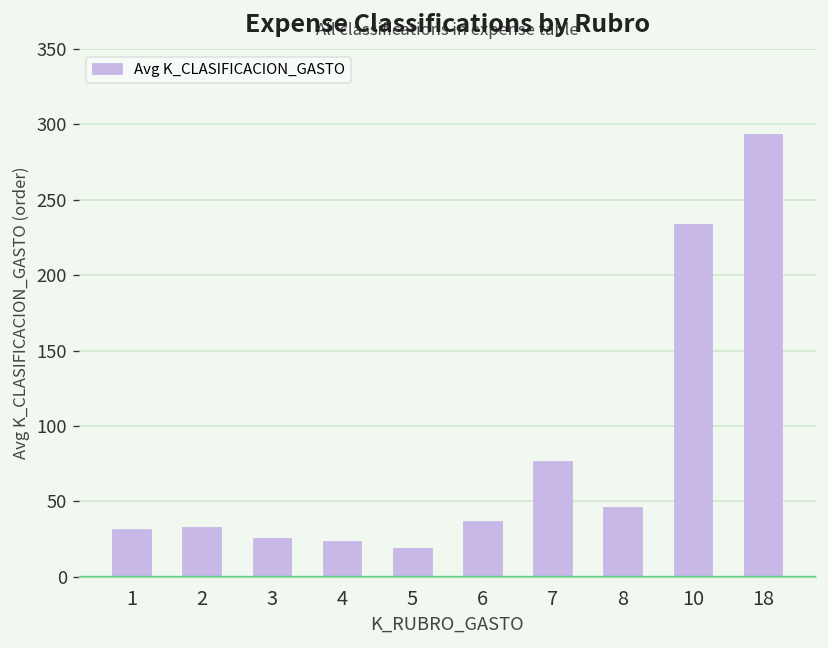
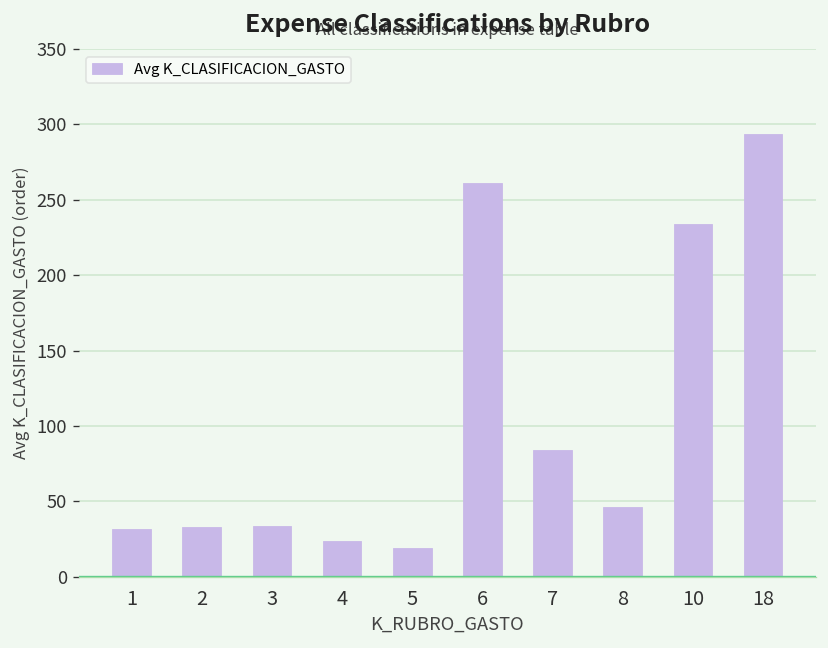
3: 26 -> 34
6: 37 -> 261
7: 77 -> 84
